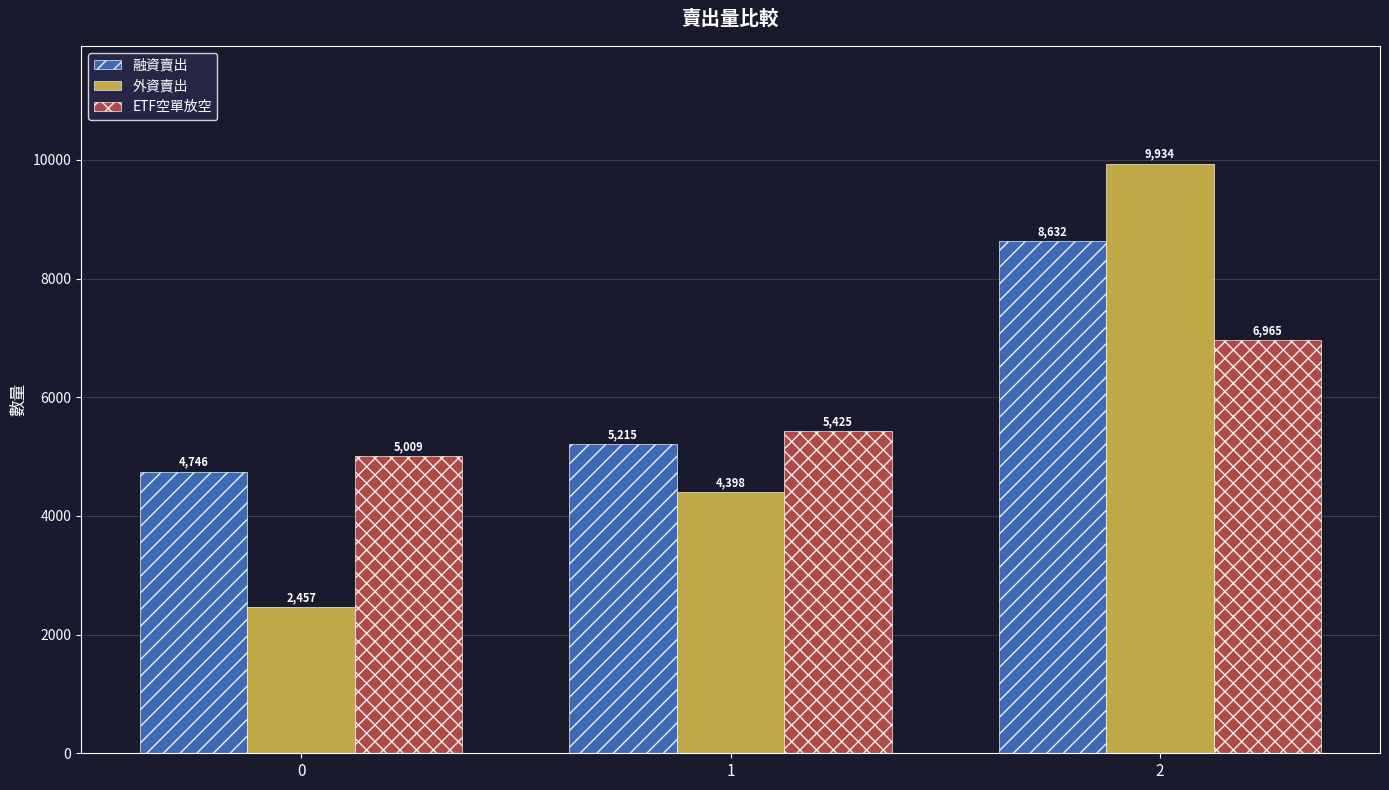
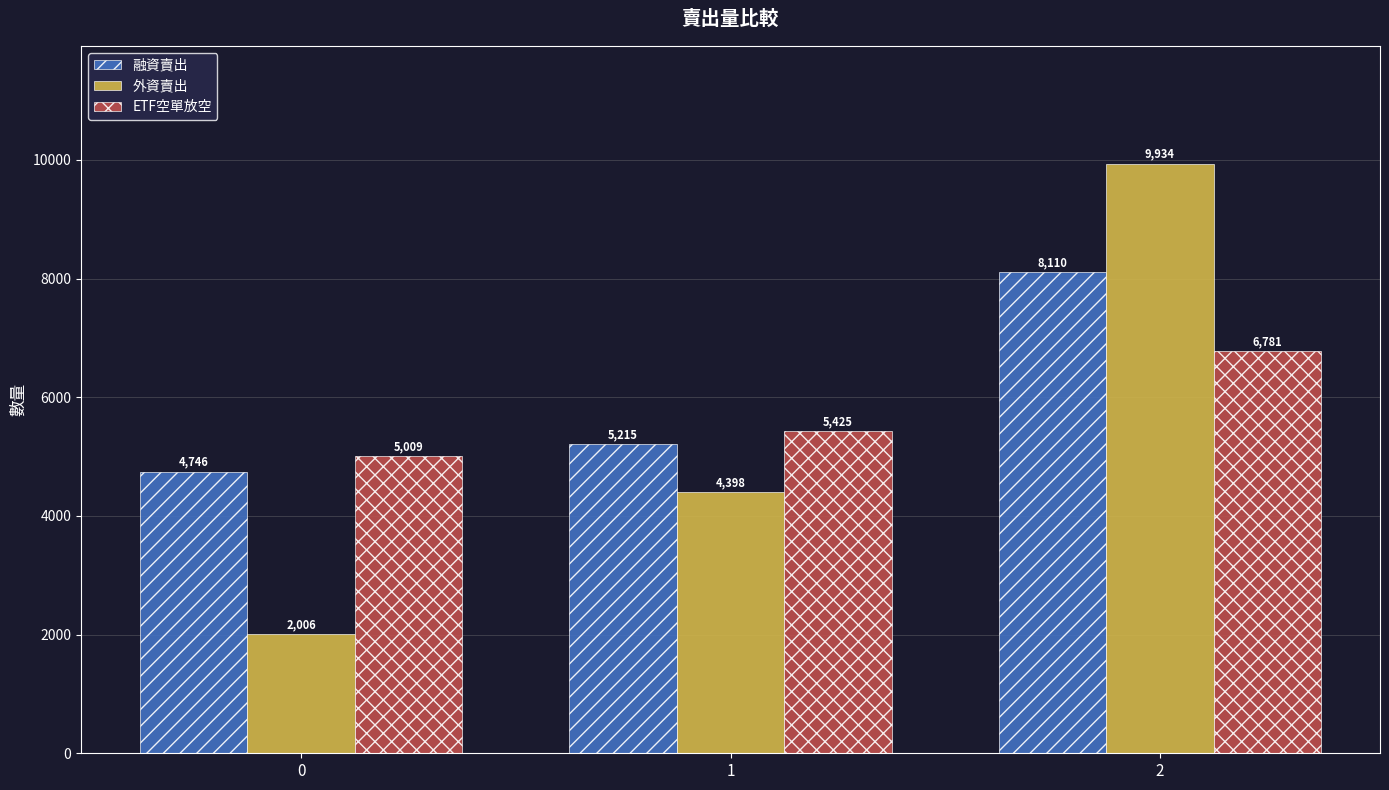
外資賣出, 0: 2,457 -> 2,006
融資賣出, 2: 8,632 -> 8,110
ETF空單放空, 2: 6,965 -> 6,781
